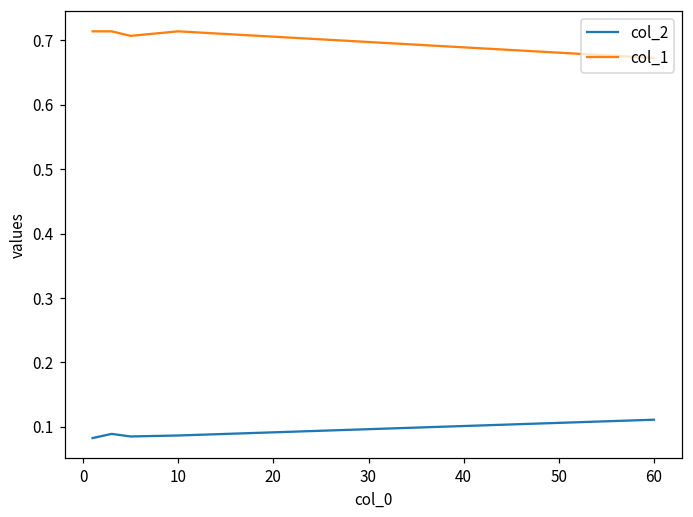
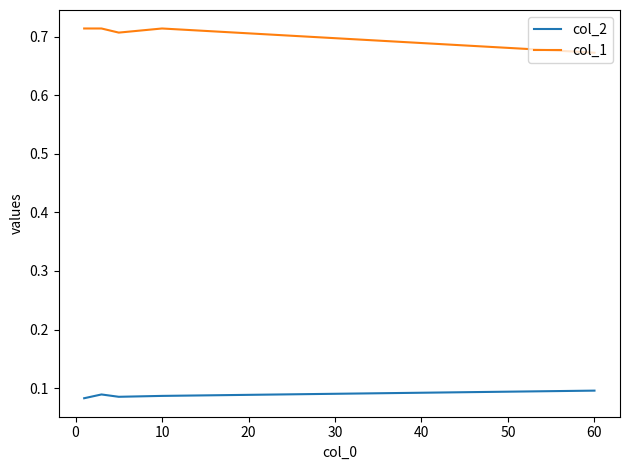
col_2, 60: 0.11 -> 0.10
